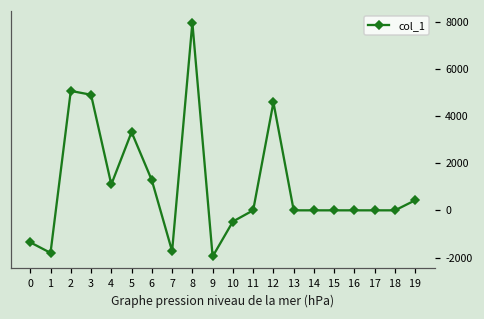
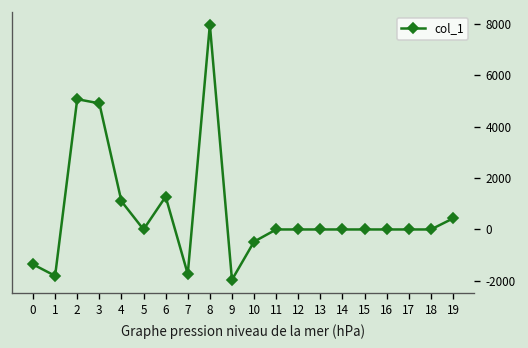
5: 3300 -> 0
12: 4600 -> 0
